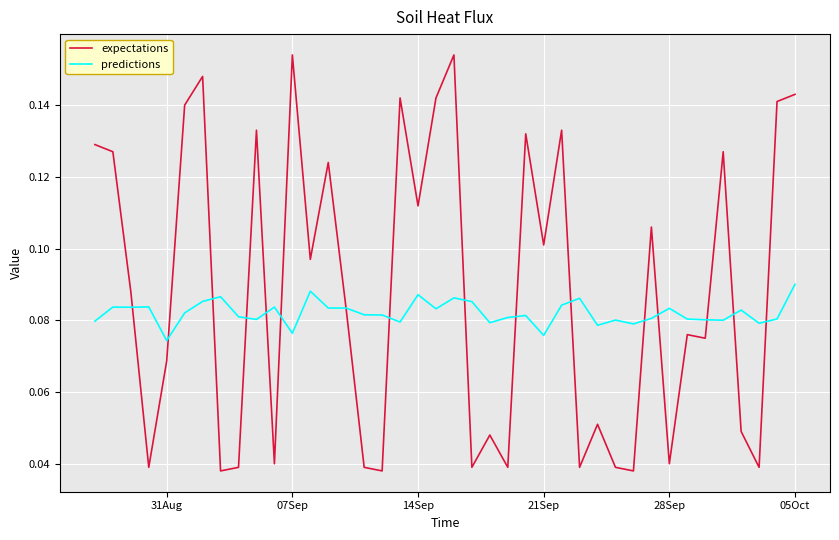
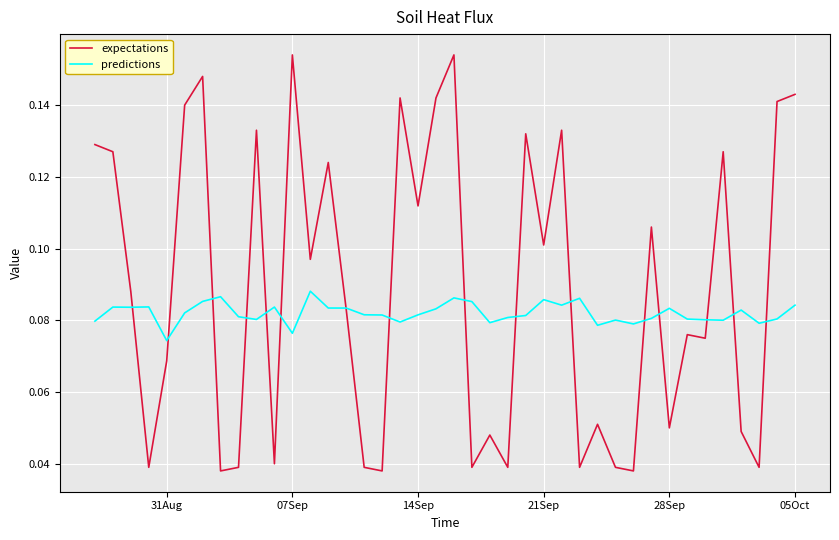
predictions, 14Sep: 0.087 -> 0.082
predictions, 21Sep: 0.076 -> 0.086
expectations, 28Sep: 0.04 -> 0.05
predictions, 05Oct: 0.090 -> 0.084
